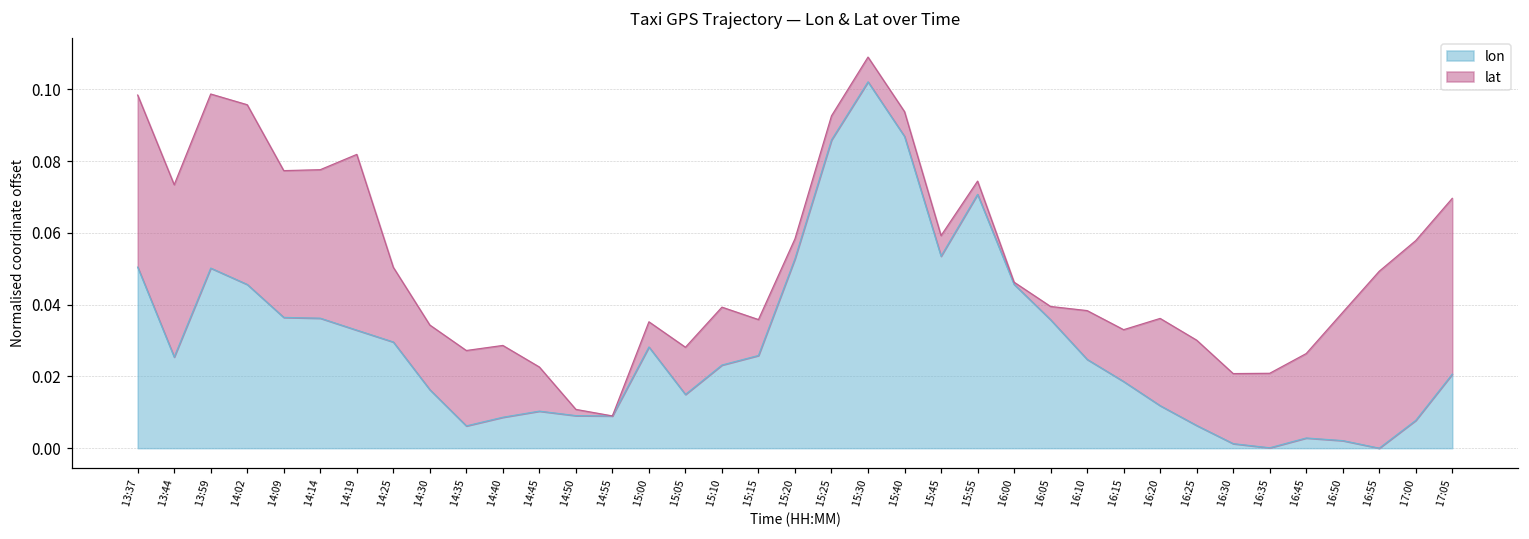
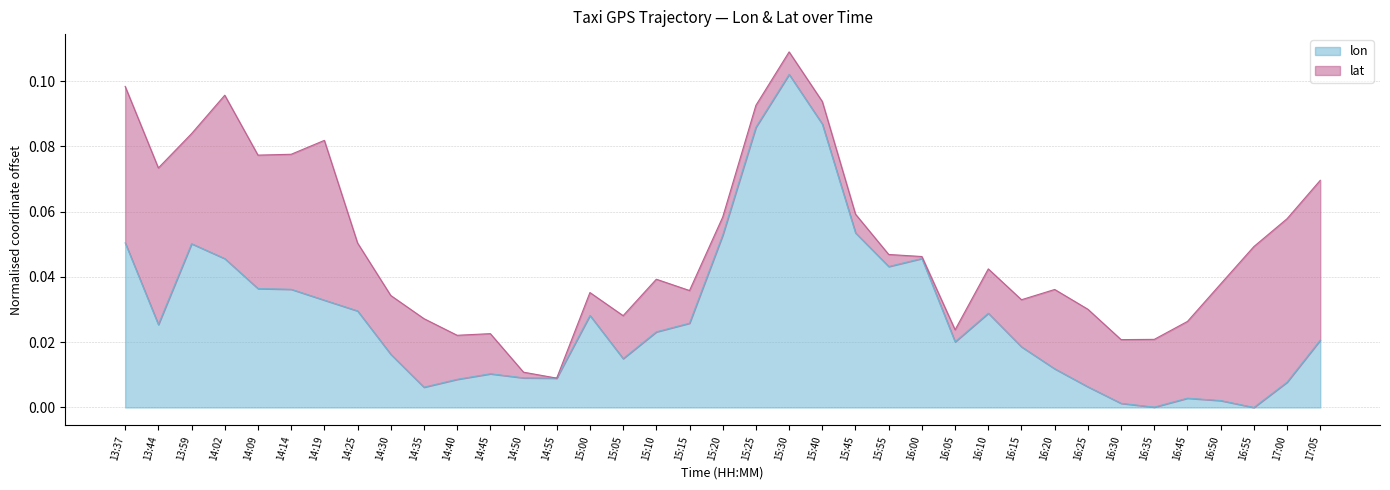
lat, 13:59: 0.049 -> 0.034
lat, 14:40: 0.020 -> 0.014
lon, 15:55: 0.071 -> 0.043
lon, 16:05: 0.036 -> 0.020
lon, 16:10: 0.025 -> 0.029
